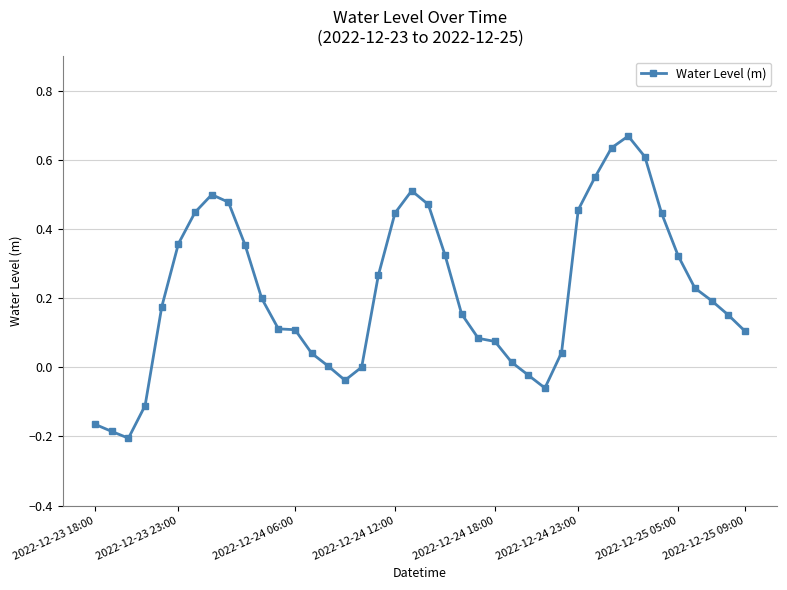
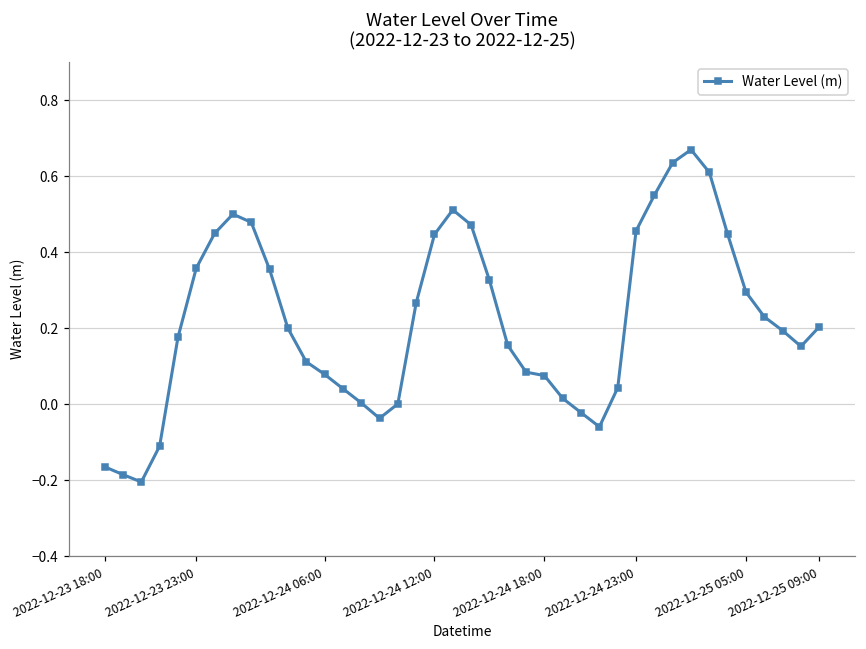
2022-12-24 06:00: 0.11 -> 0.08
2022-12-25 05:00: 0.32 -> 0.29
2022-12-25 09:00: 0.11 -> 0.20
